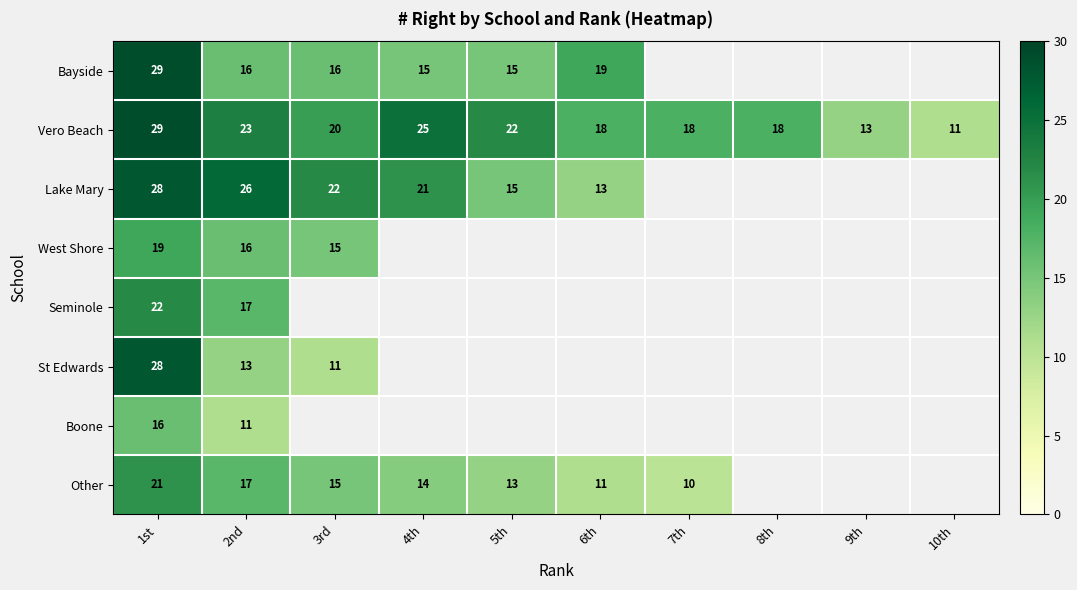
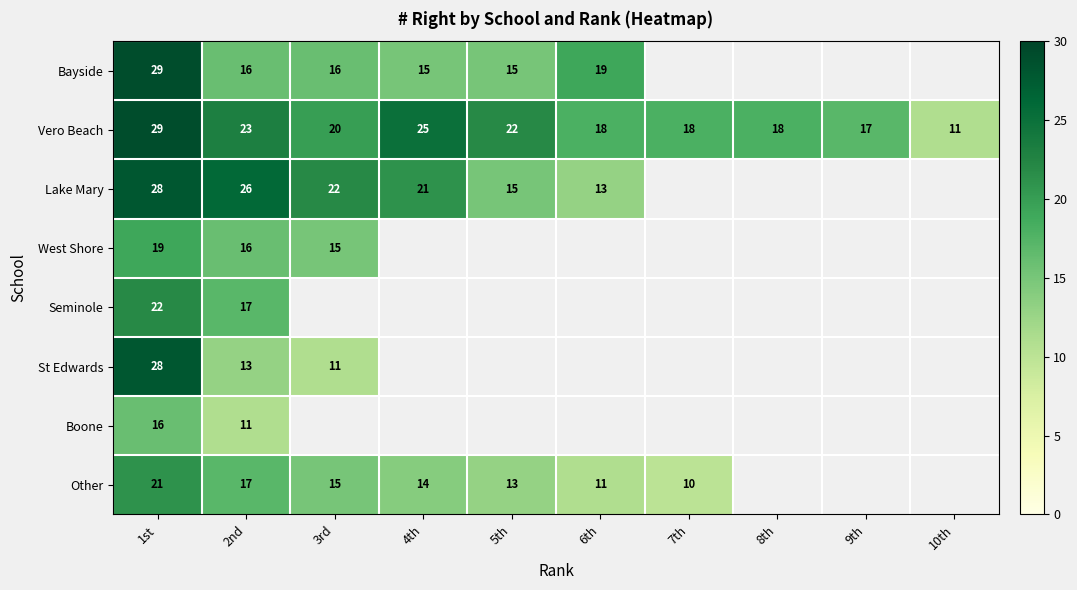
Vero Beach, 9th: 13 -> 17
